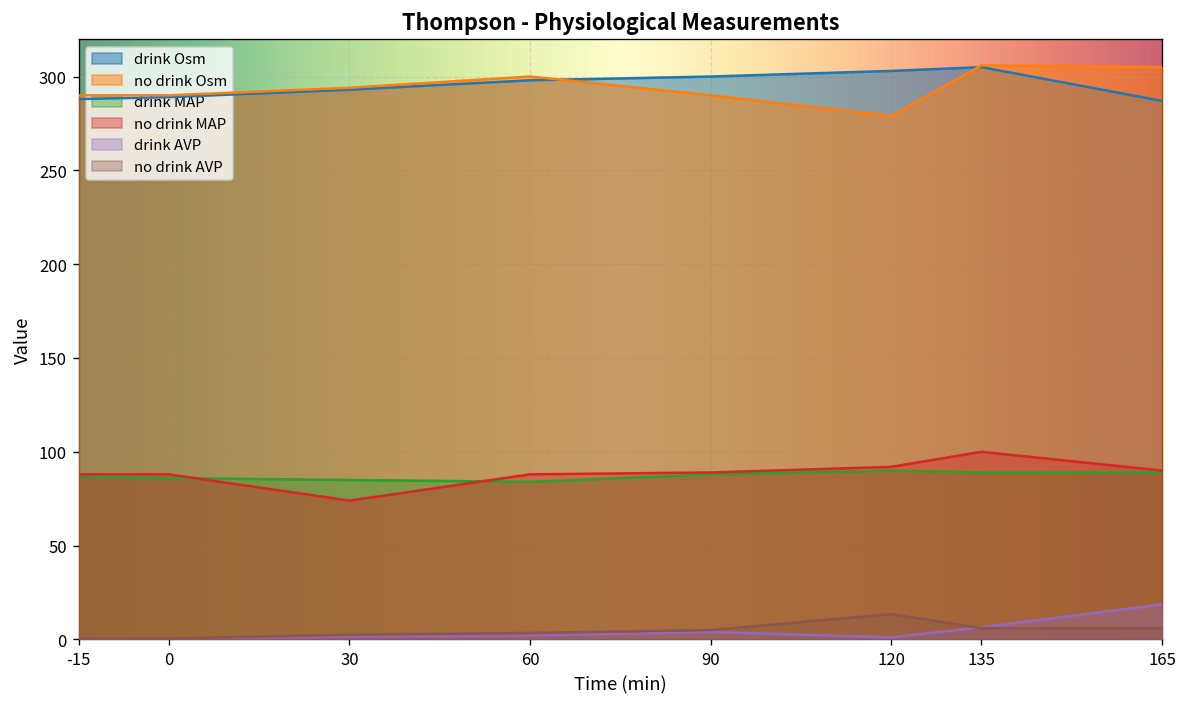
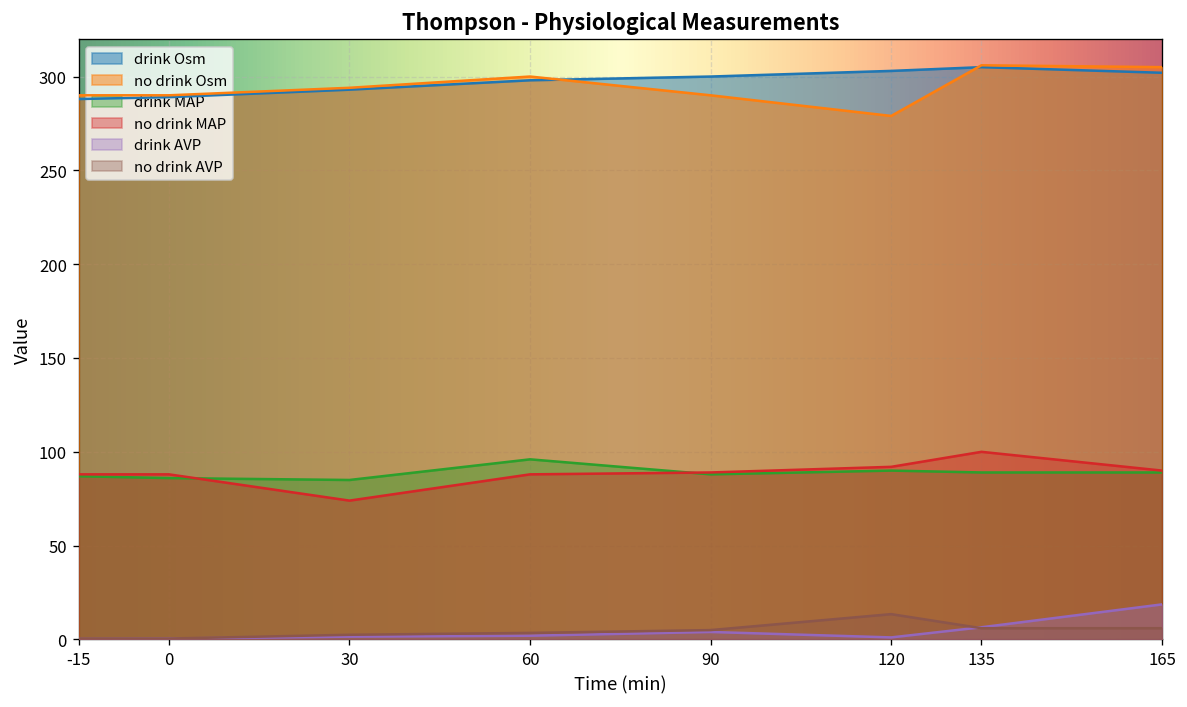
drink MAP, 60: 84 -> 96
drink Osm, 165: 287 -> 302
